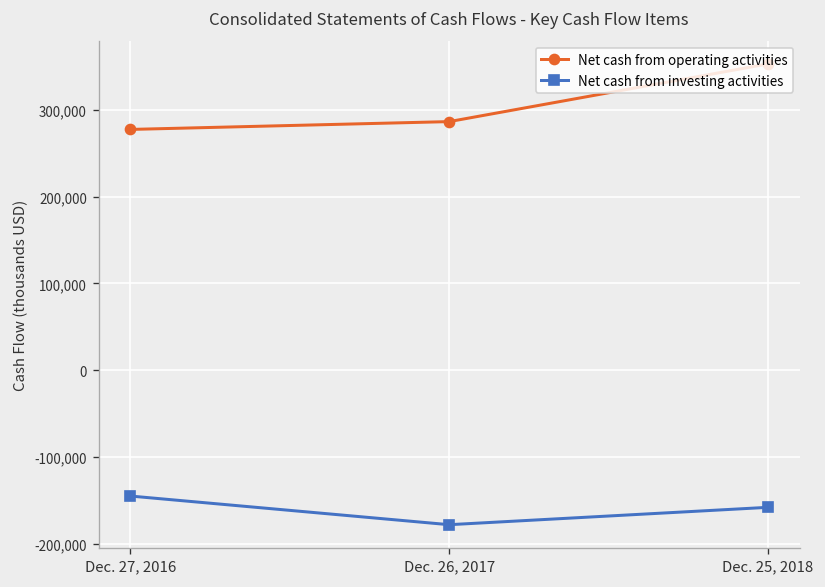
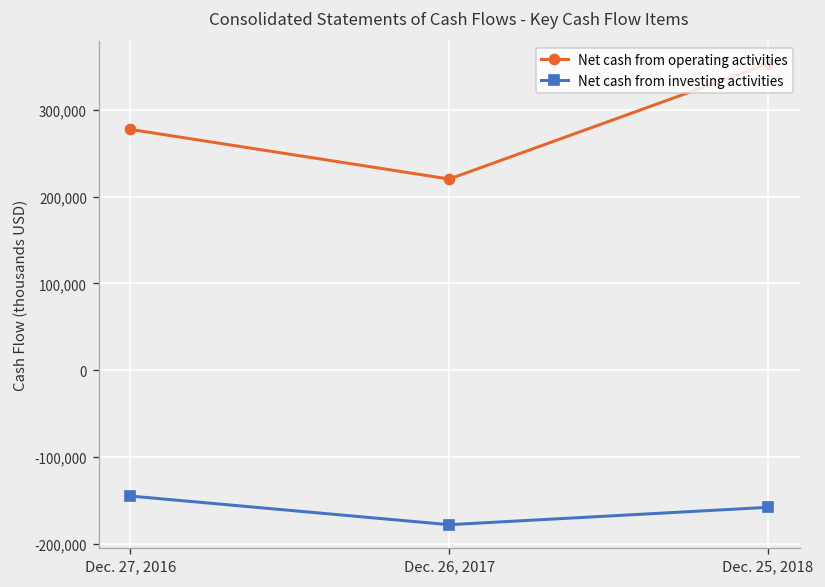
Net cash from operating activities, Dec. 26, 2017: 290,000 -> 220,000
